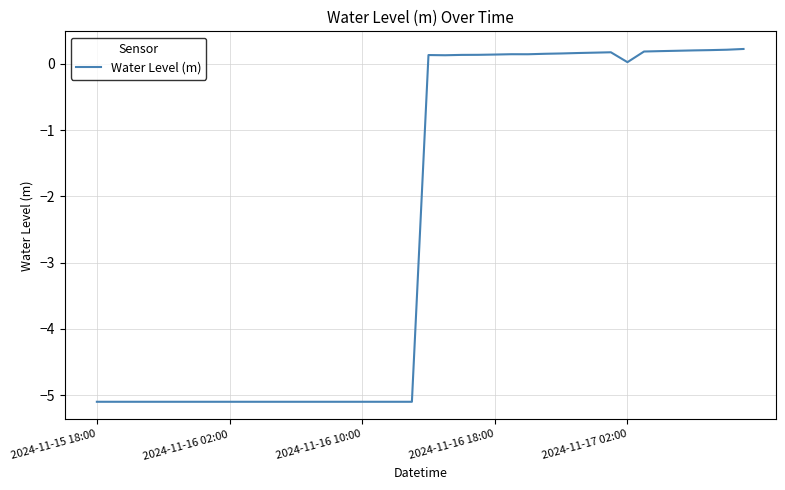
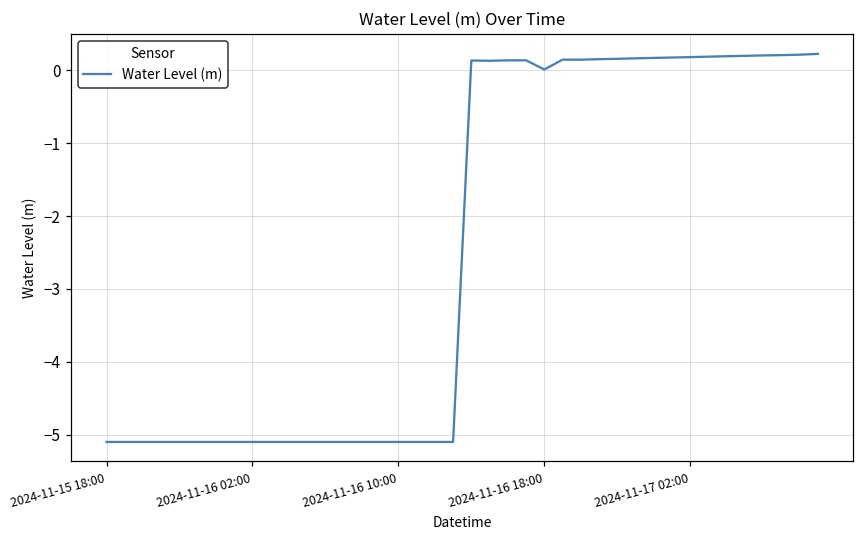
2024-11-16 18:00: 0.1 -> 0.0
2024-11-17 02:00: 0.0 -> 0.2
